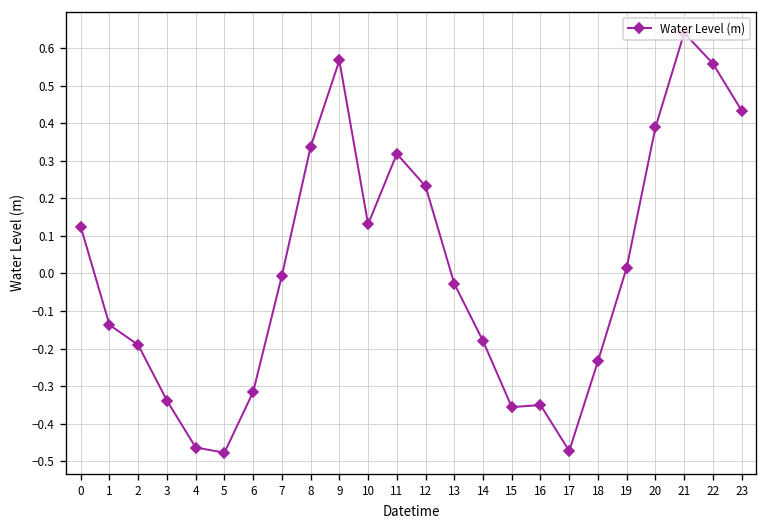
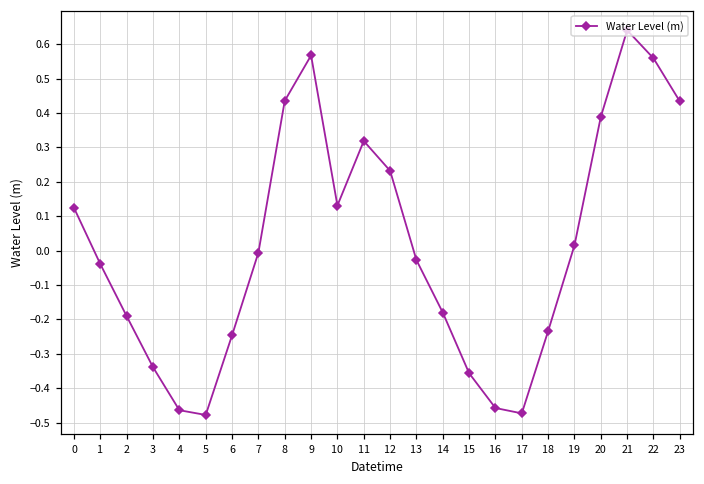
1: -0.14 -> -0.04
6: -0.32 -> -0.25
8: 0.34 -> 0.44
16: -0.35 -> -0.46
